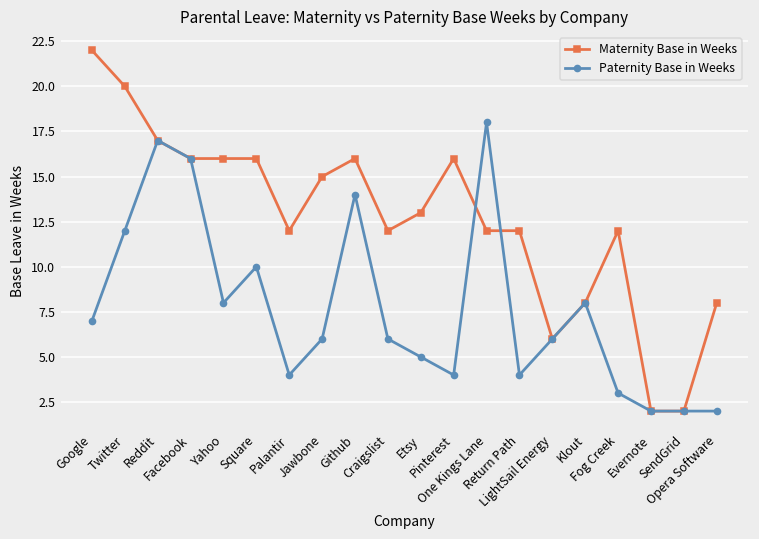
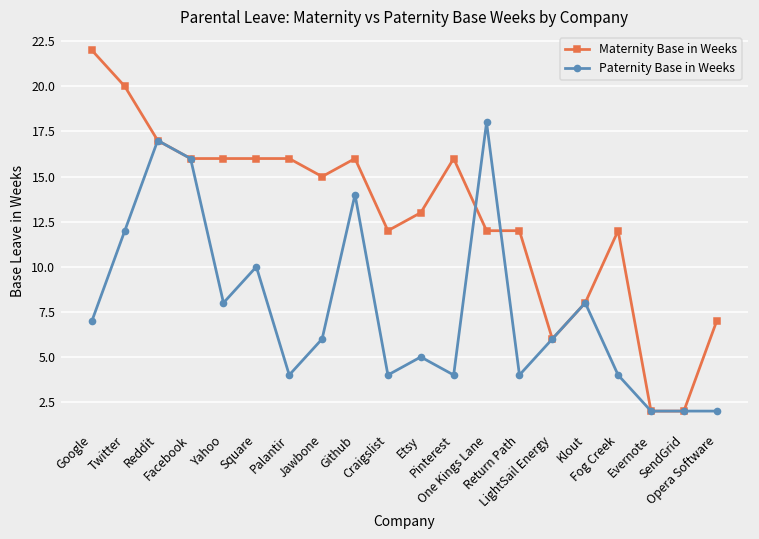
Maternity Base in Weeks, Palantir: 12 -> 16
Paternity Base in Weeks, Craigslist: 6 -> 4
Paternity Base in Weeks, Fog Creek: 3 -> 4
Maternity Base in Weeks, Opera Software: 8 -> 7
